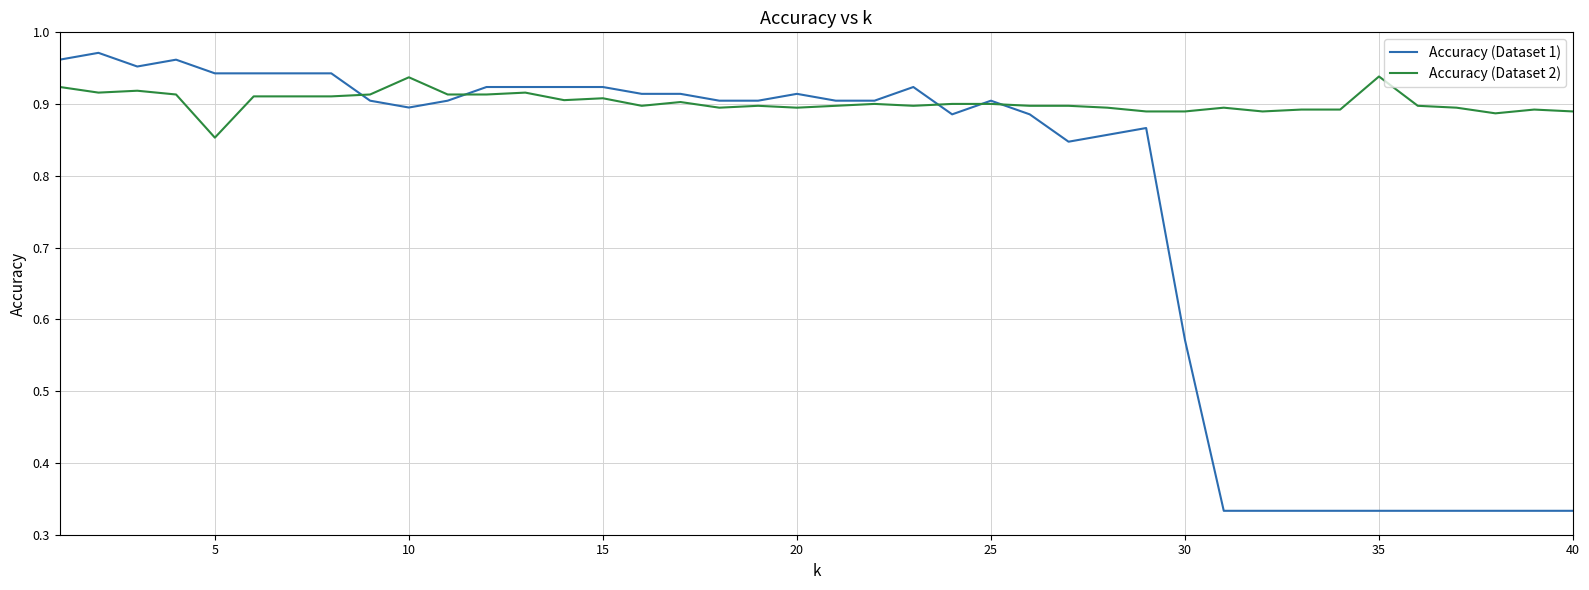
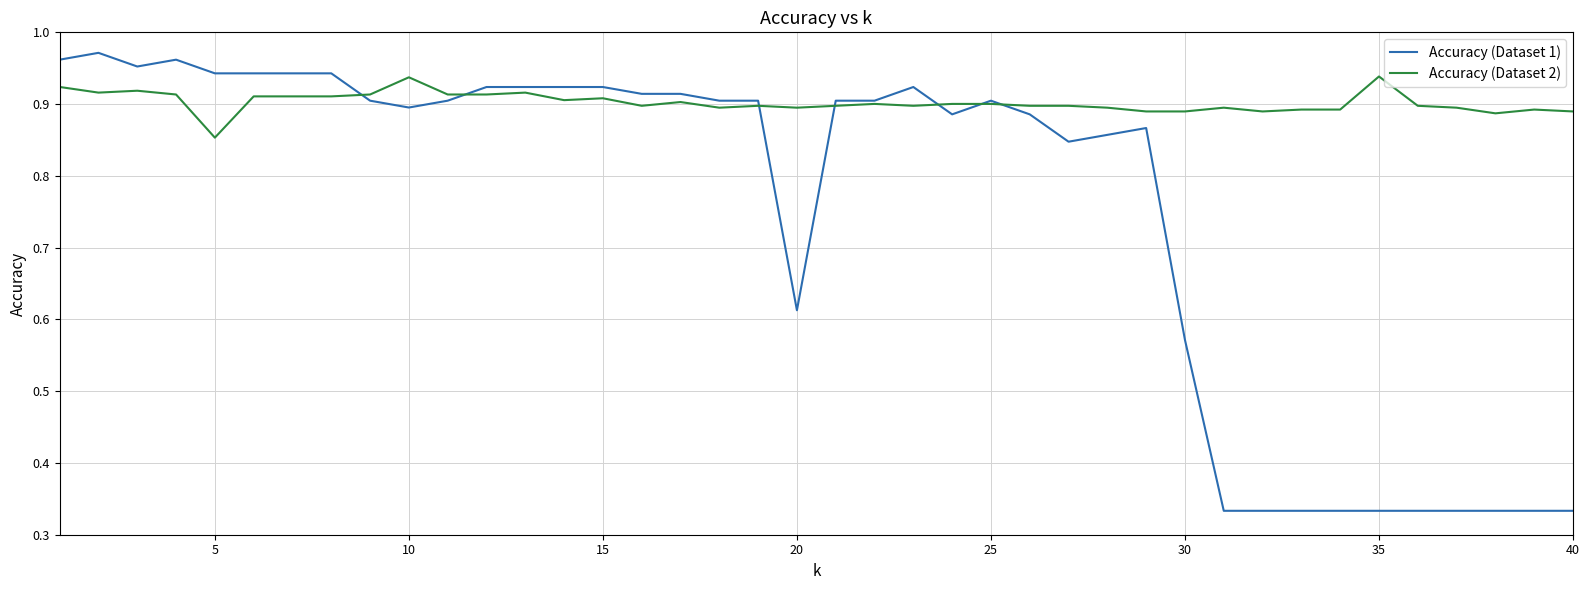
Accuracy (Dataset 1), 20: 0.91 -> 0.61
